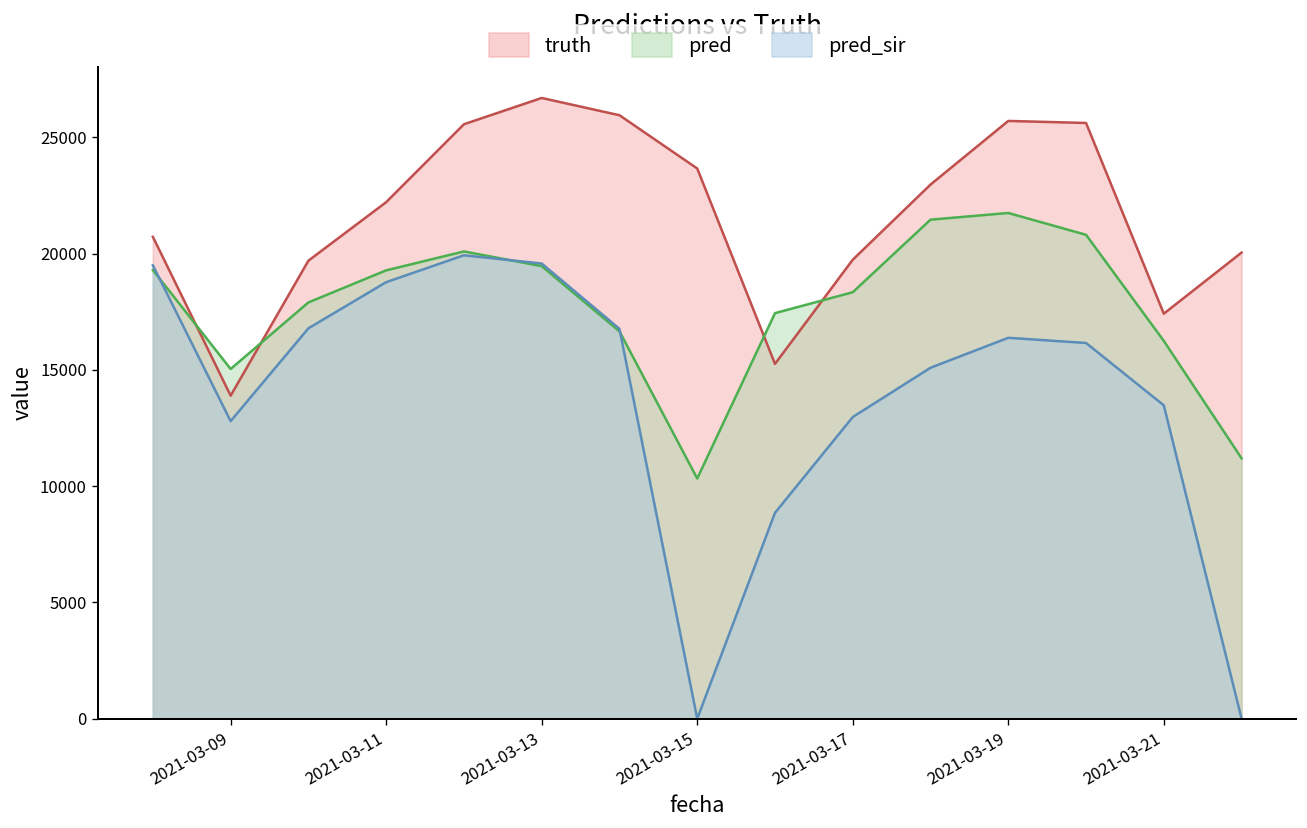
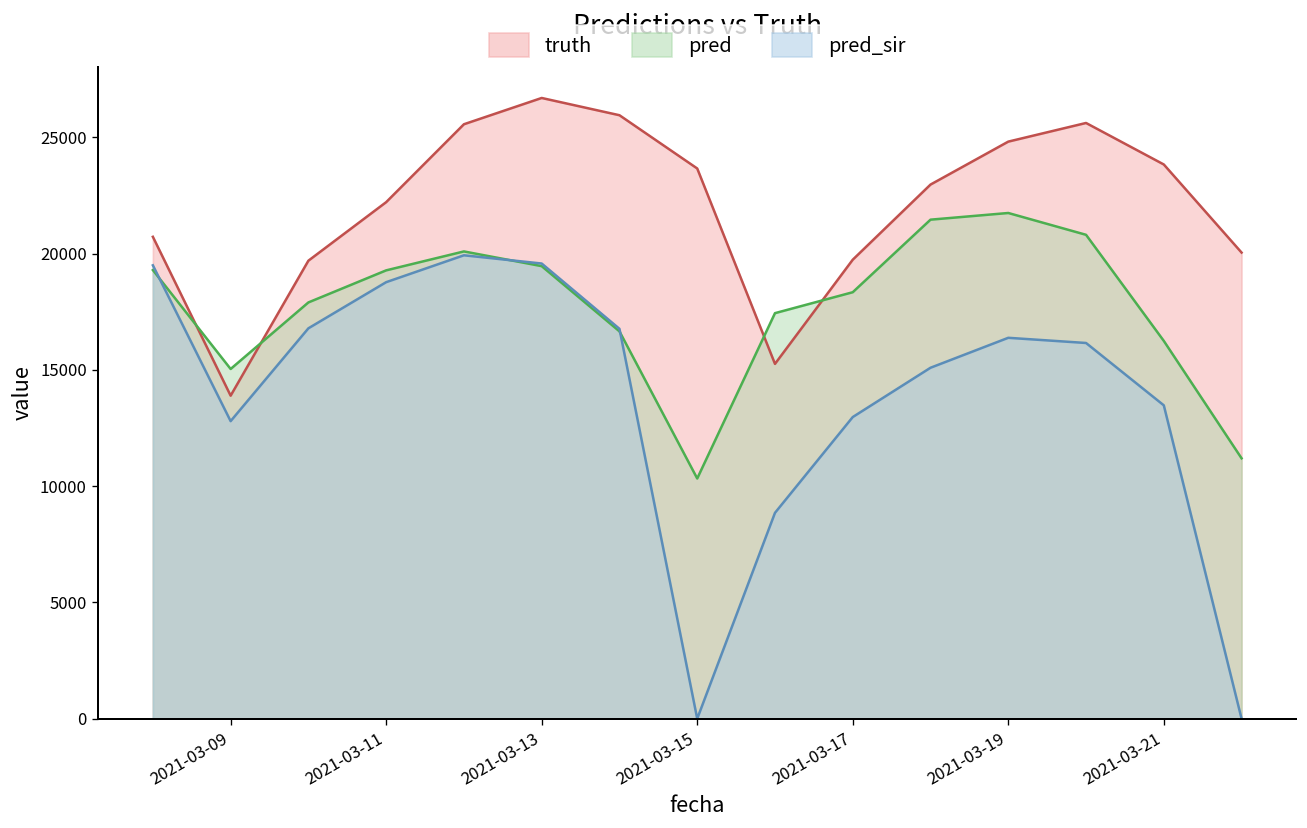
truth, 2021-03-19: 25700 -> 24800
truth, 2021-03-21: 17400 -> 23800
